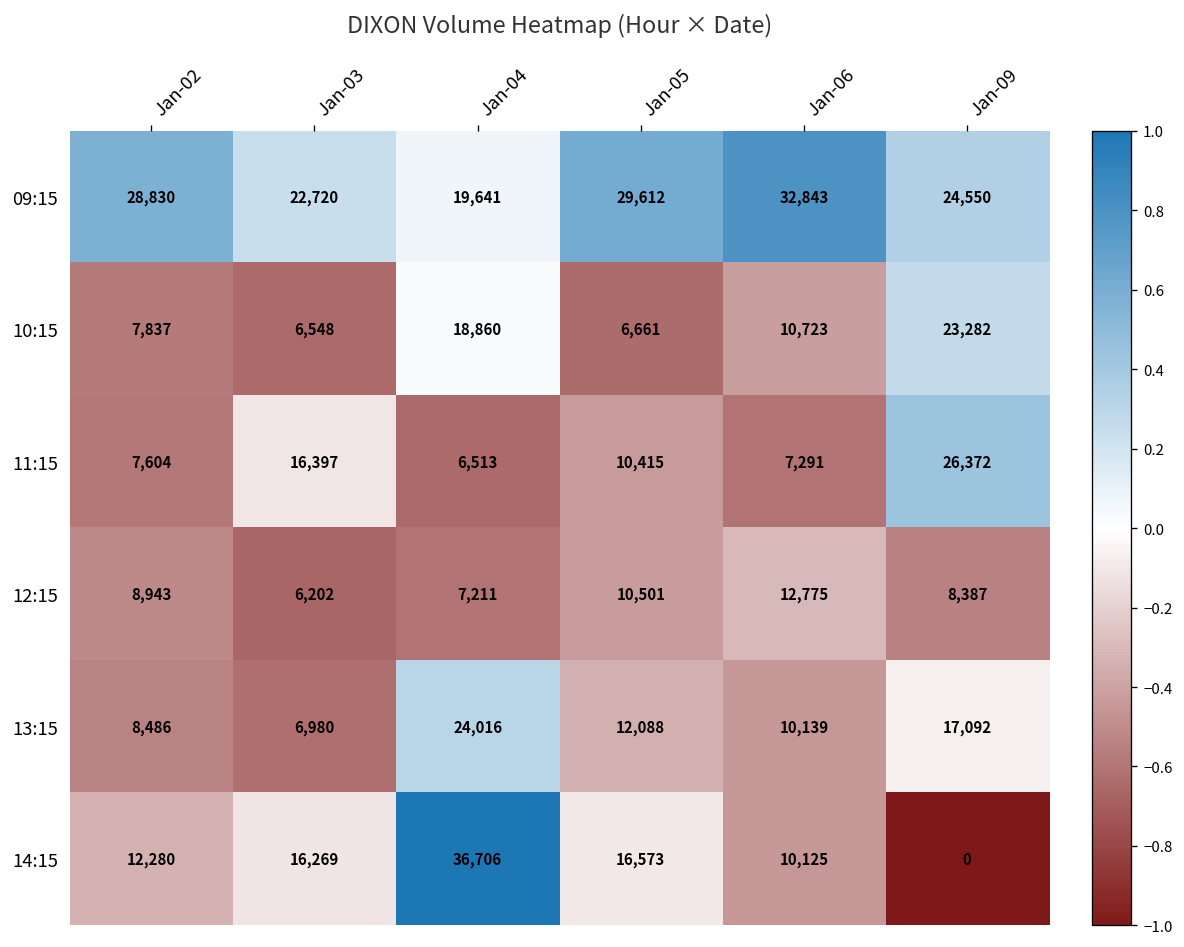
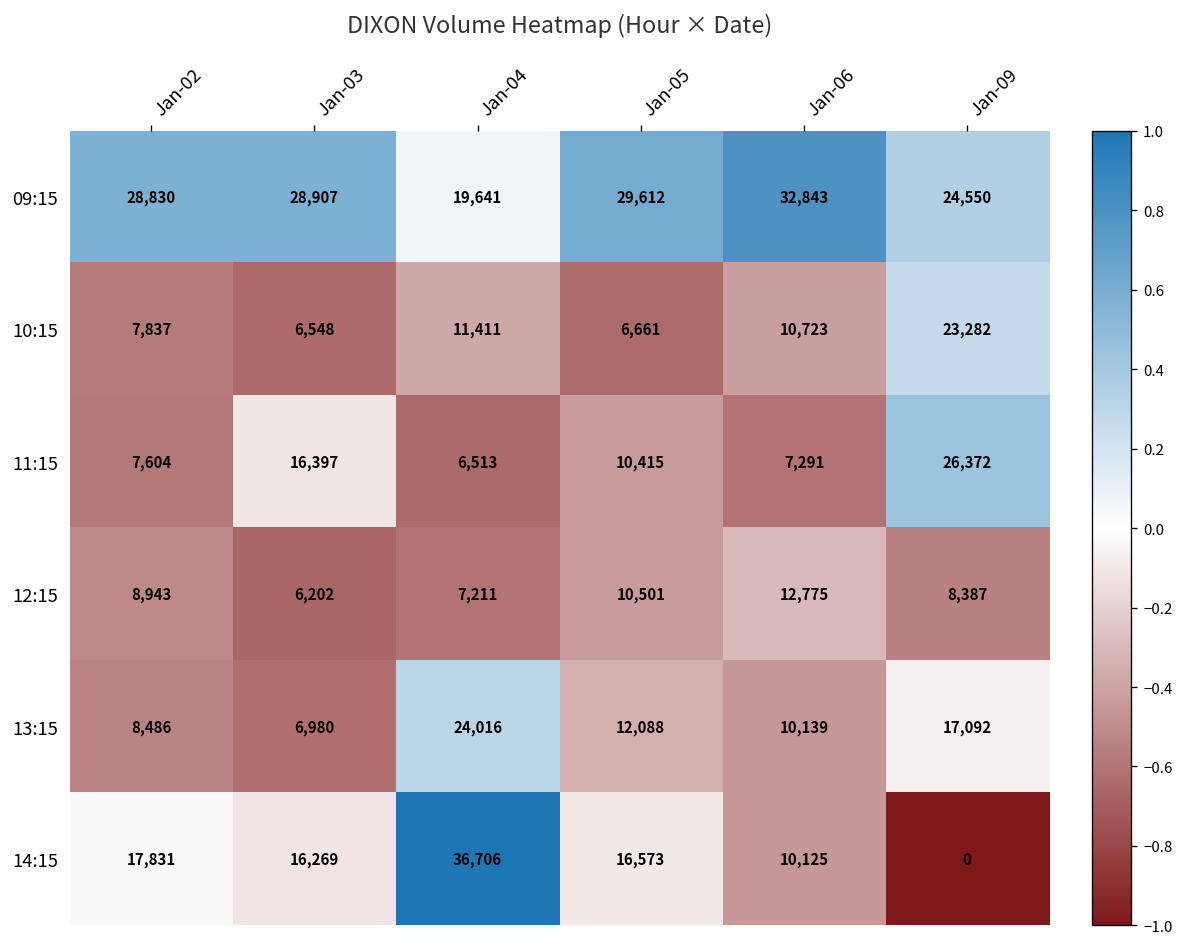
09:15, Jan-03: 22,720 -> 28,907
10:15, Jan-04: 18,860 -> 11,411
14:15, Jan-02: 12,280 -> 17,831
